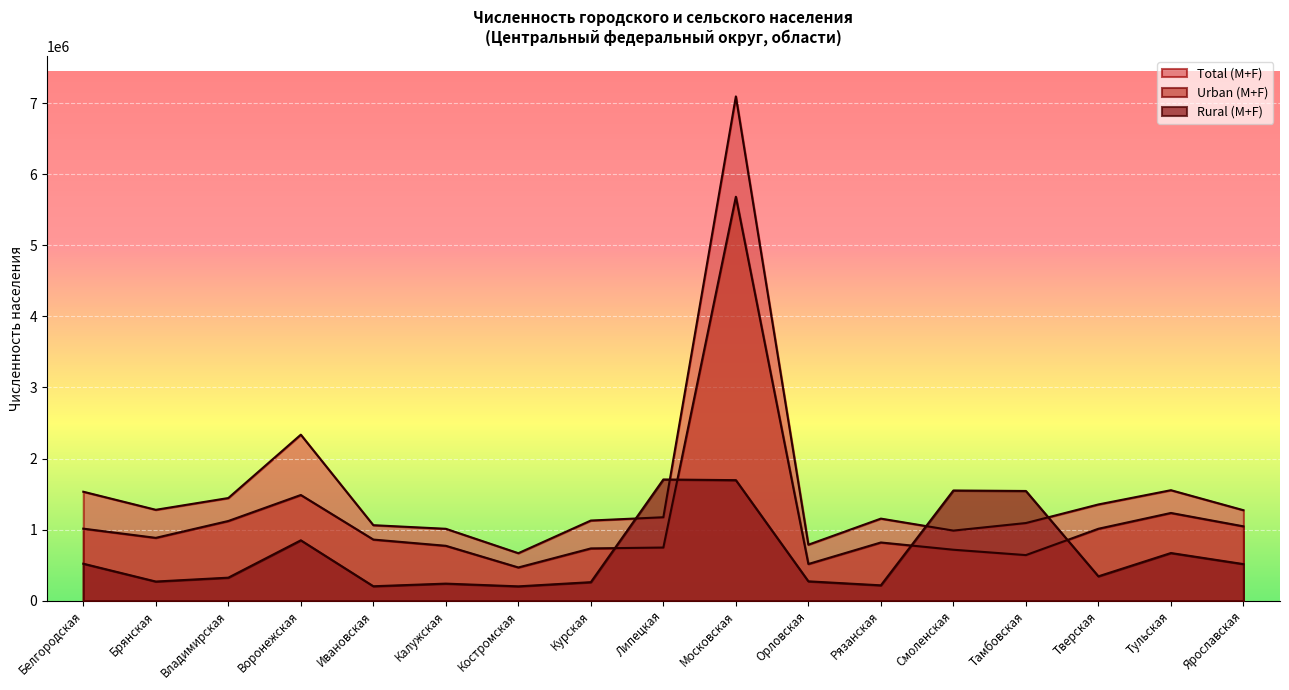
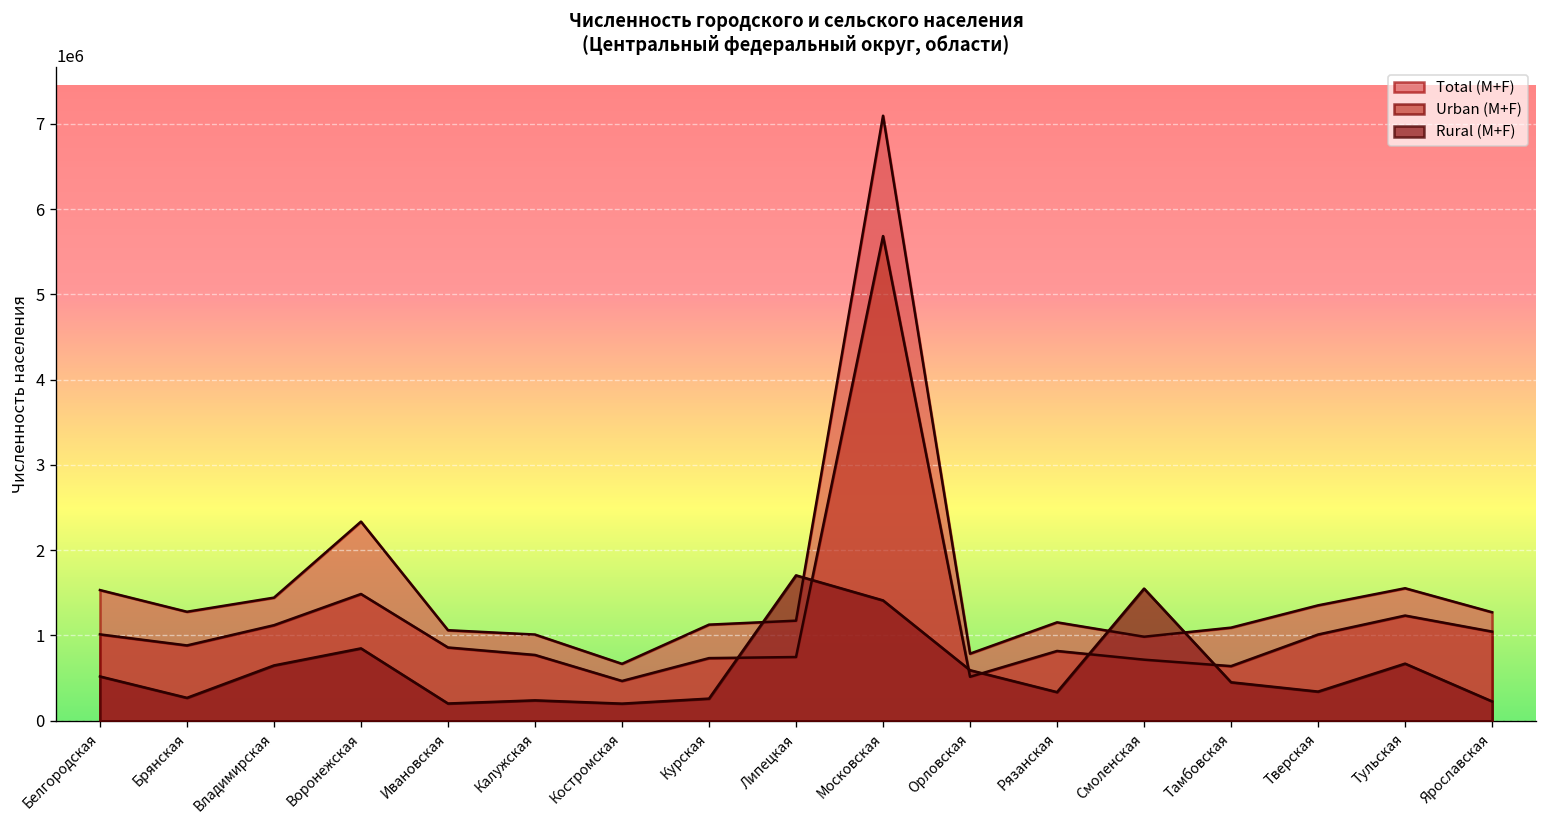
Rural (M+F), Владимирская: 300000 -> 600000
Rural (M+F), Московская: 1700000 -> 1400000
Rural (M+F), Орловская: 300000 -> 600000
Rural (M+F), Рязанская: 200000 -> 300000
Rural (M+F), Тамбовская: 1500000 -> 500000
Rural (M+F), Ярославская: 500000 -> 200000
